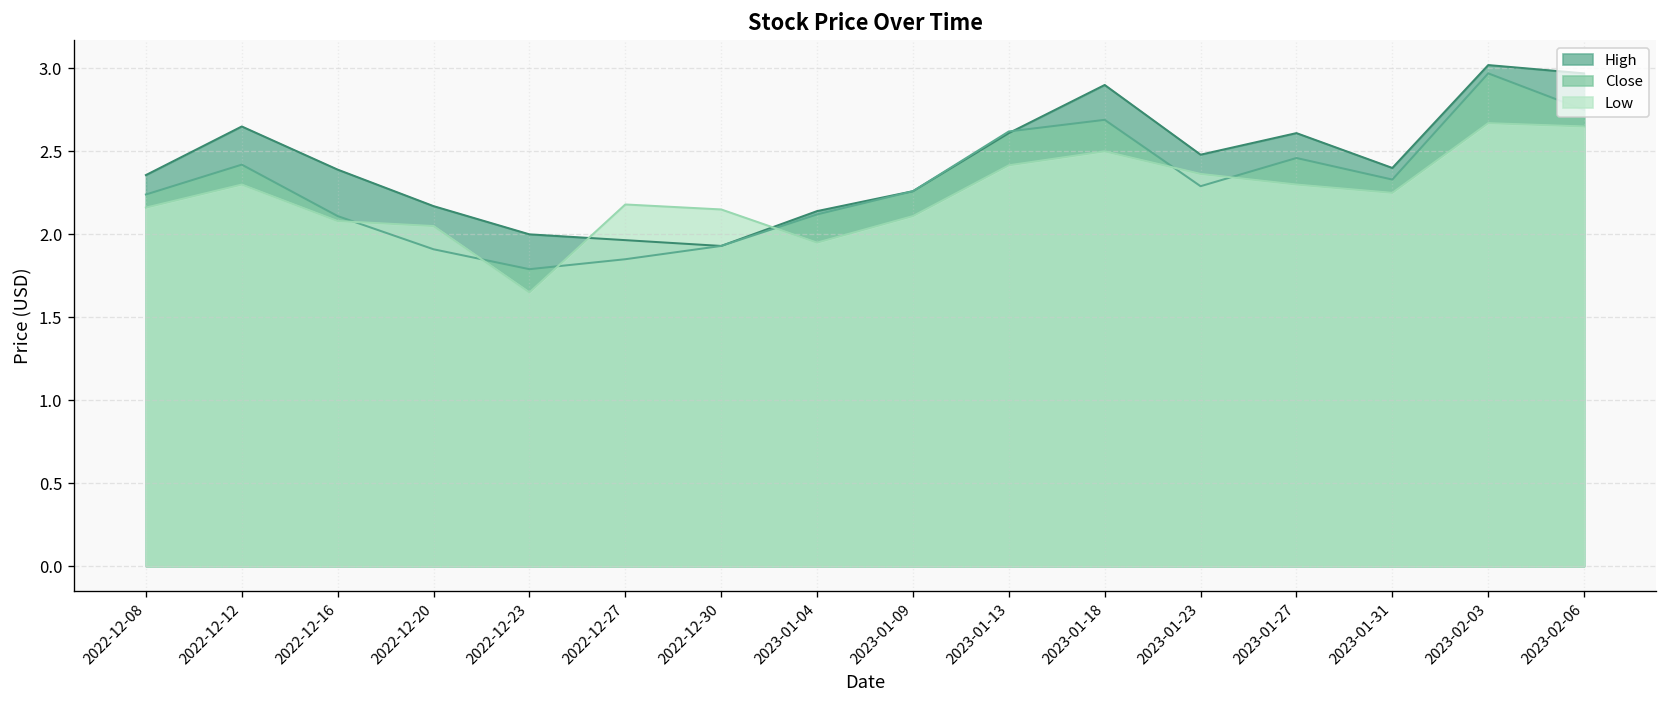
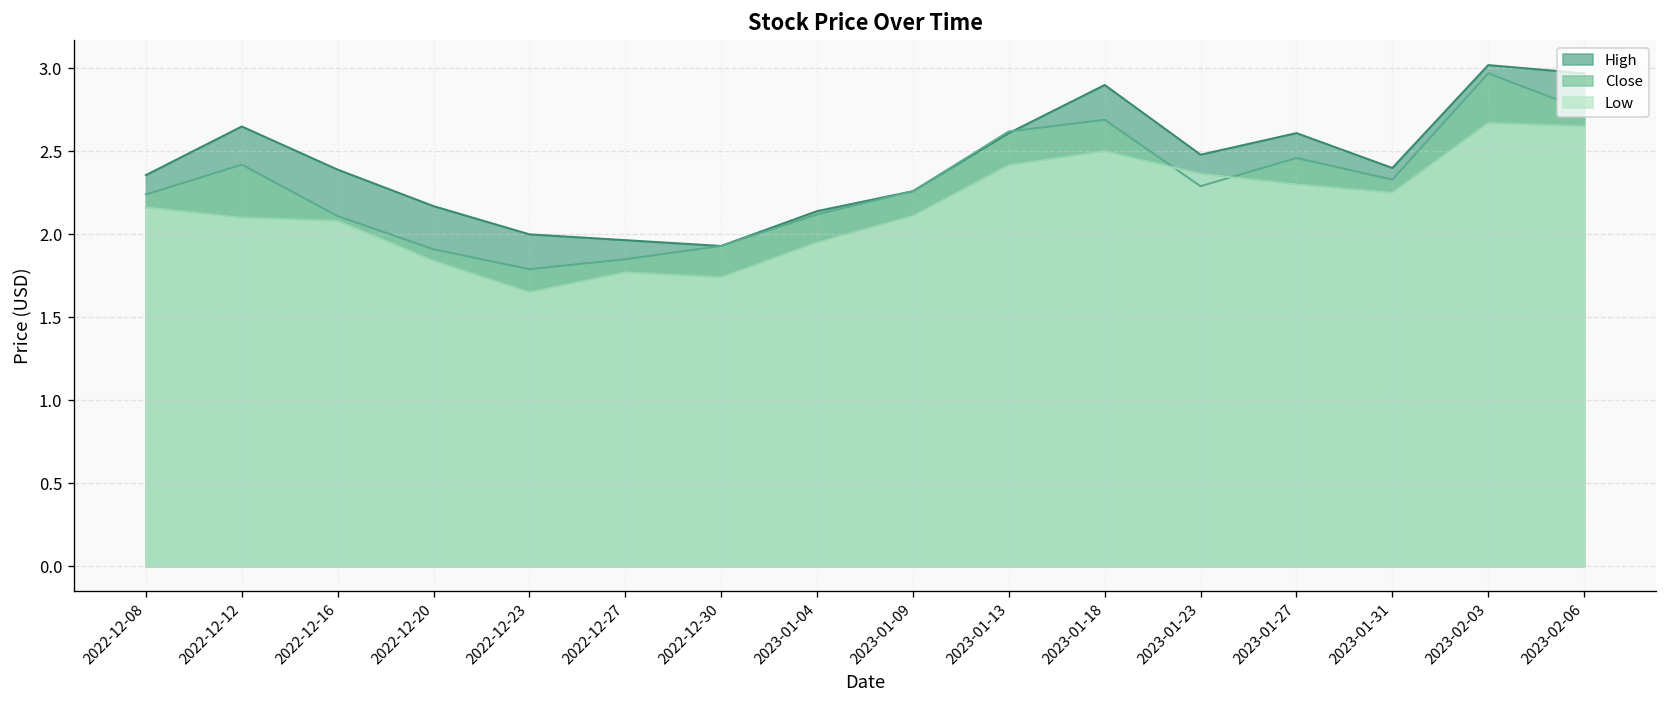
Low, 2022-12-12: 2.3 -> 2.1
Low, 2022-12-20: 2.05 -> 1.84
Low, 2022-12-27: 2.18 -> 1.77
Low, 2022-12-30: 2.15 -> 1.74
